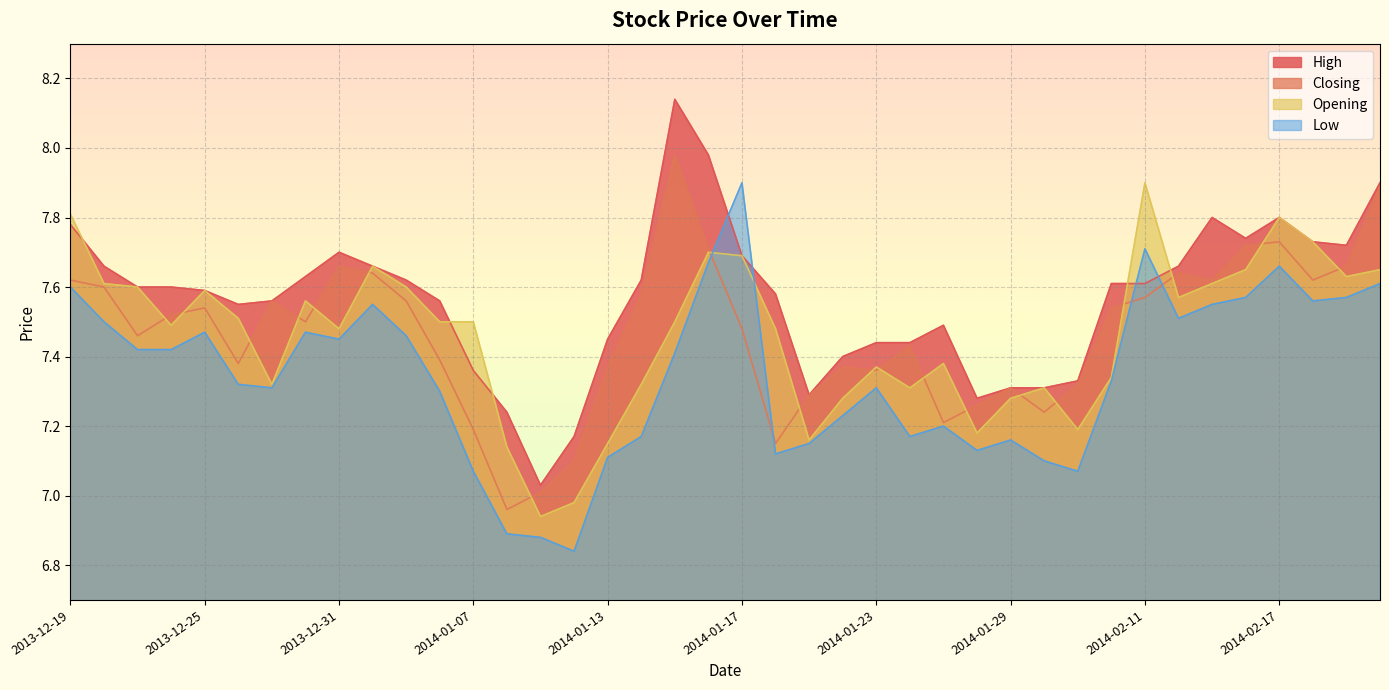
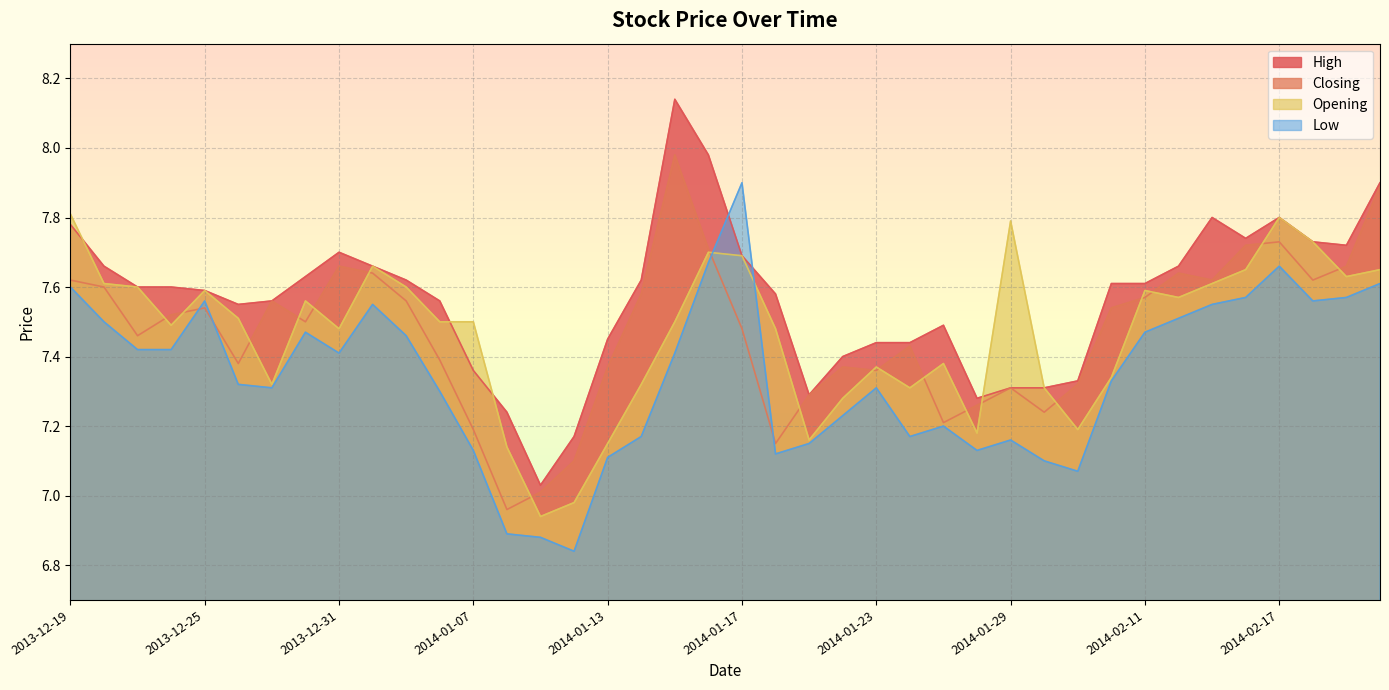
Low, 2013-12-25: 7.47 -> 7.56
Low, 2013-12-31: 7.45 -> 7.41
Low, 2014-01-07: 7.07 -> 7.13
Opening, 2014-01-29: 7.28 -> 7.79
Opening, 2014-02-11: 7.90 -> 7.59
Low, 2014-02-11: 7.71 -> 7.47
